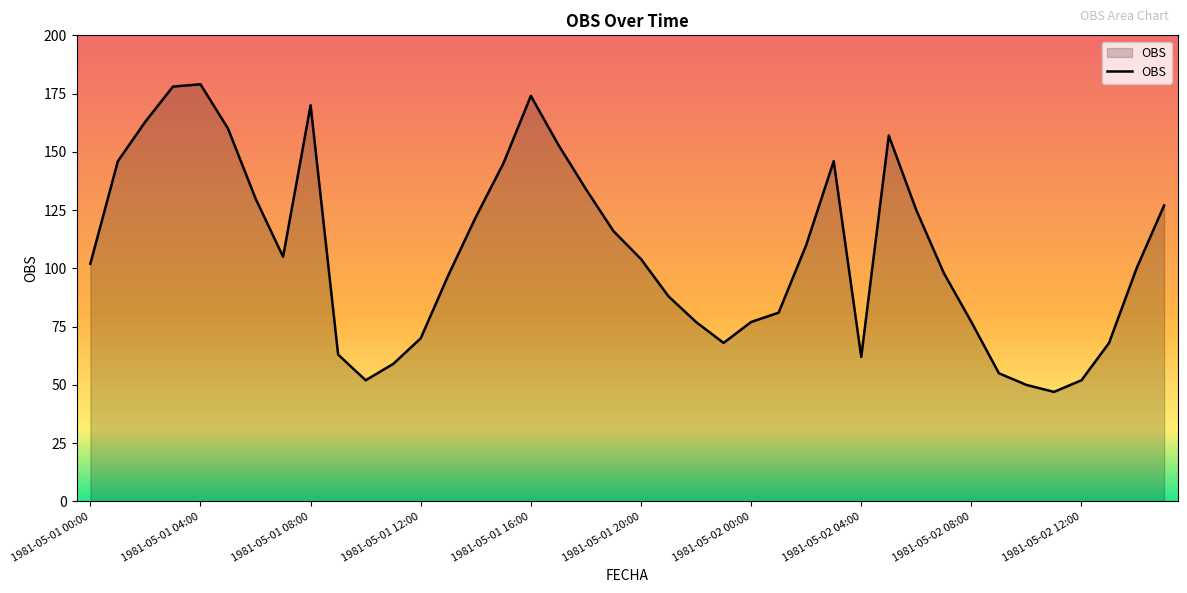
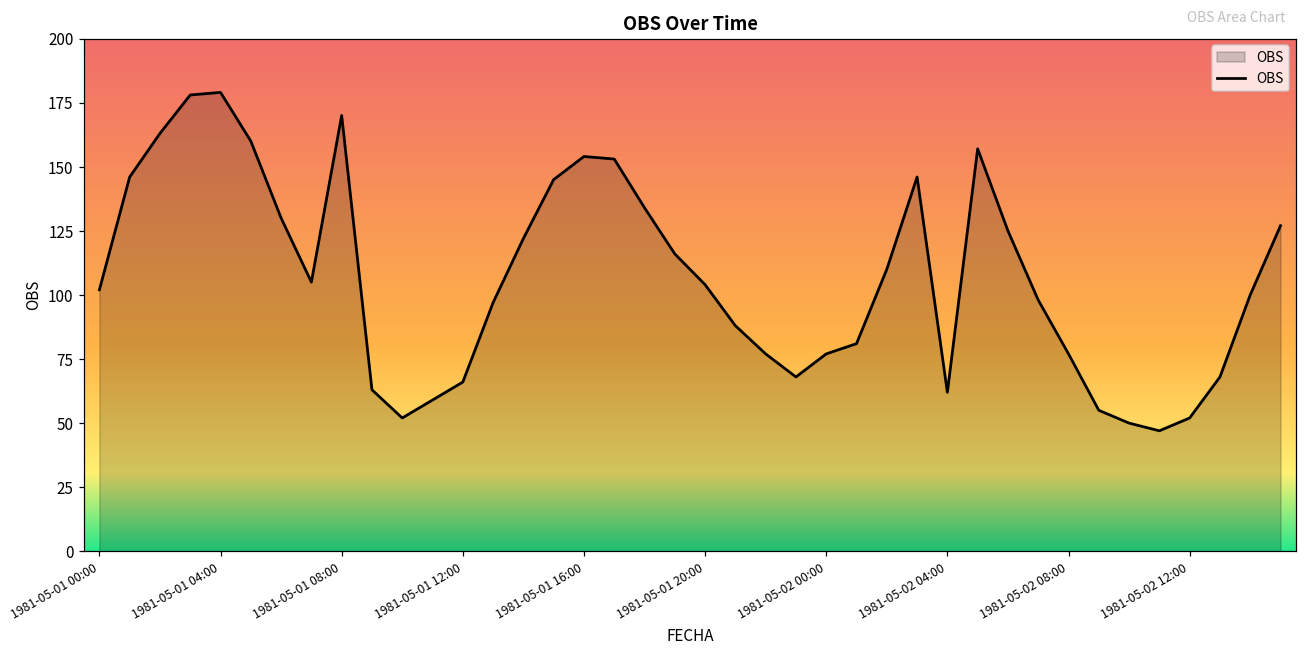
1981-05-01 12:00: 70 -> 66
1981-05-01 16:00: 174 -> 154
